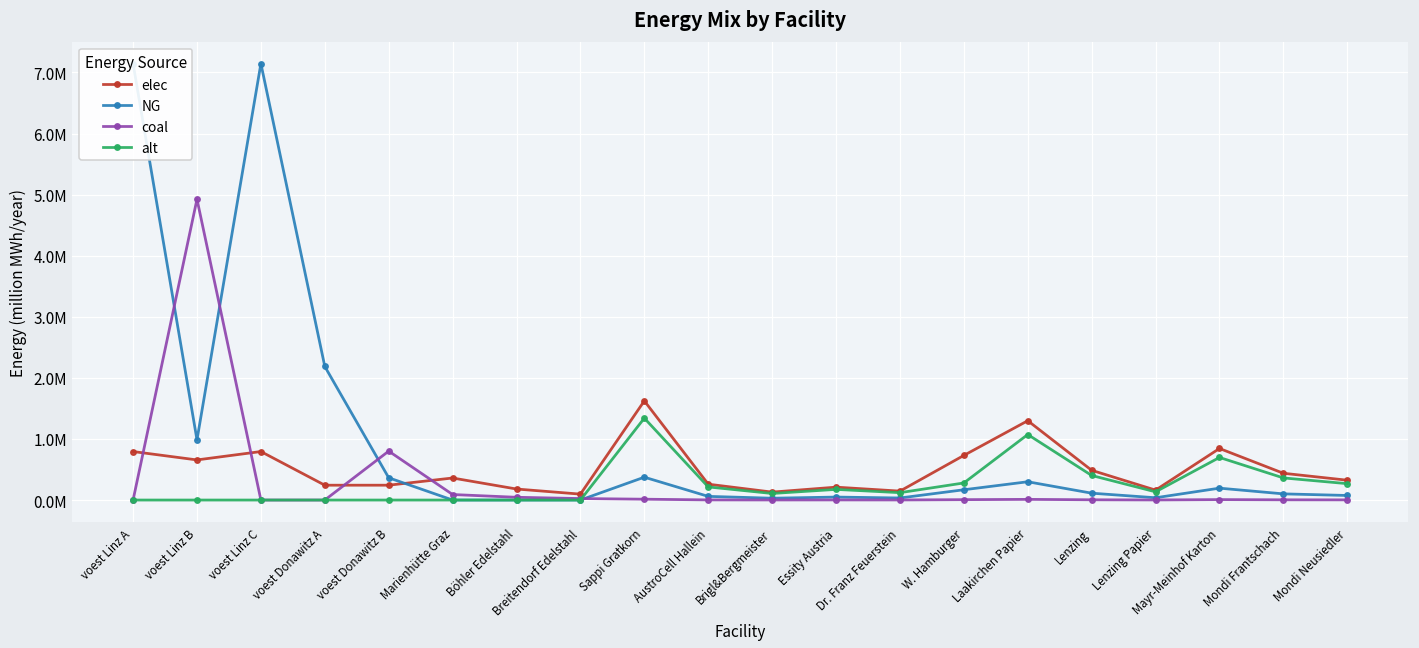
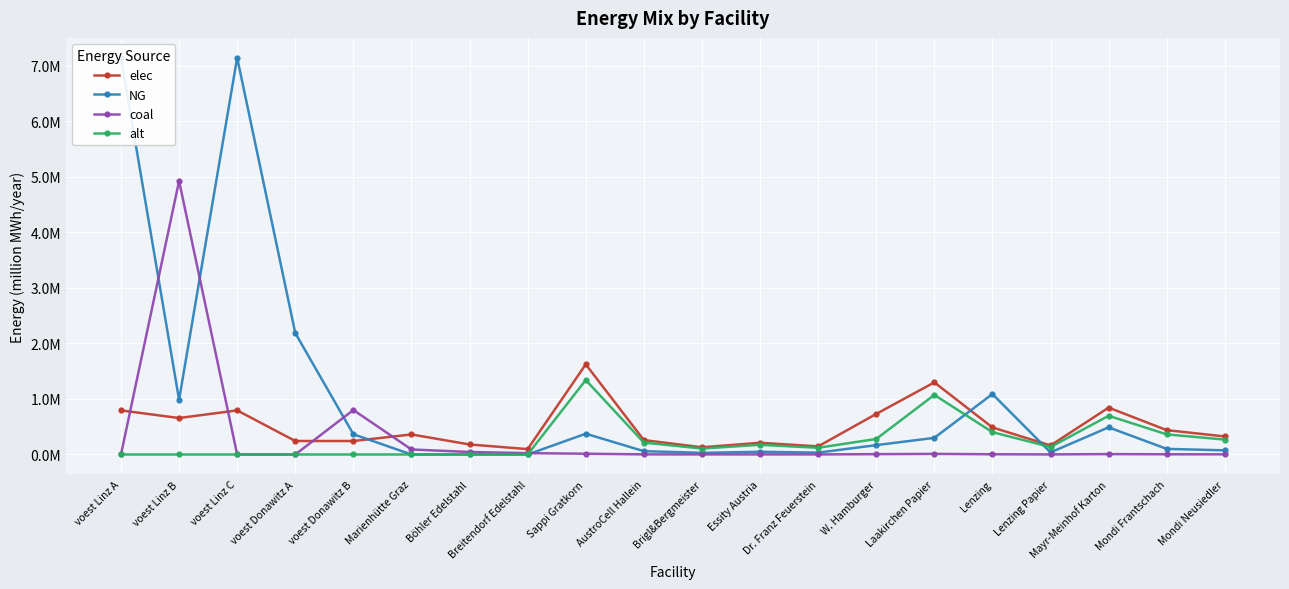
NG, Lenzing: 100000 -> 1100000
NG, Mayr-Meinhof Karton: 200000 -> 500000
